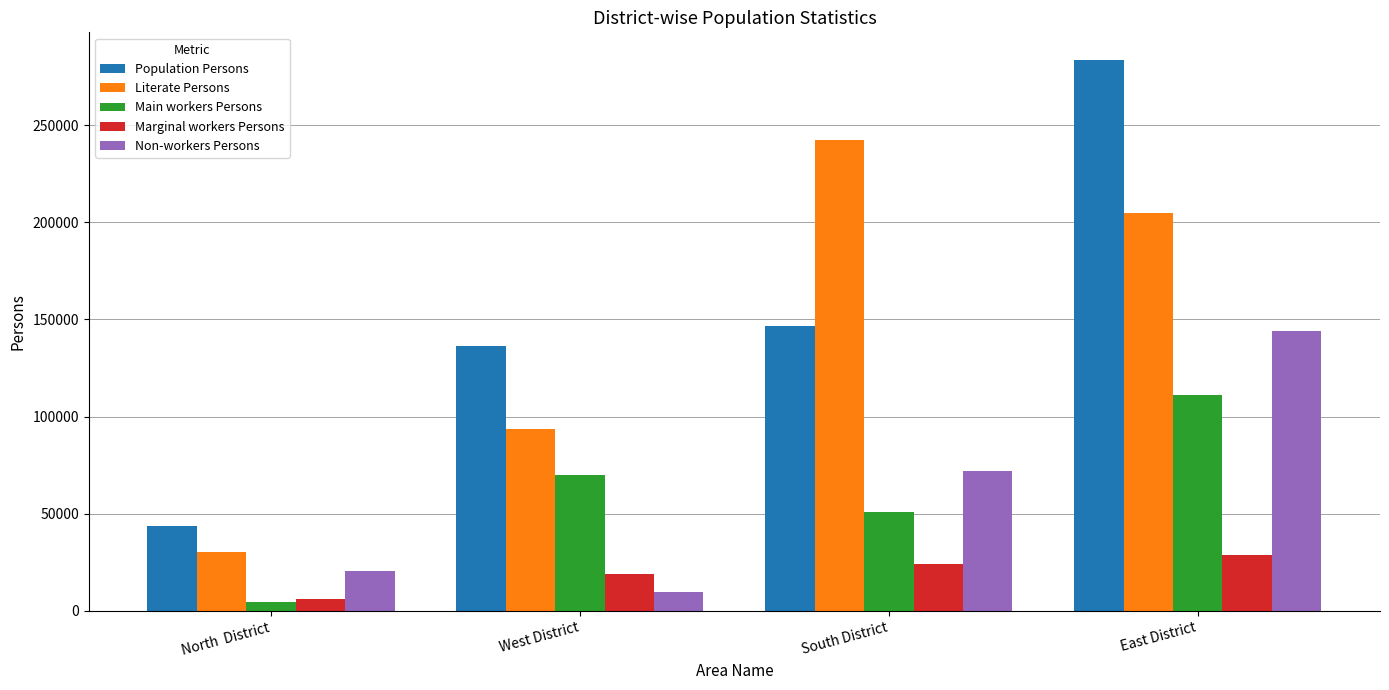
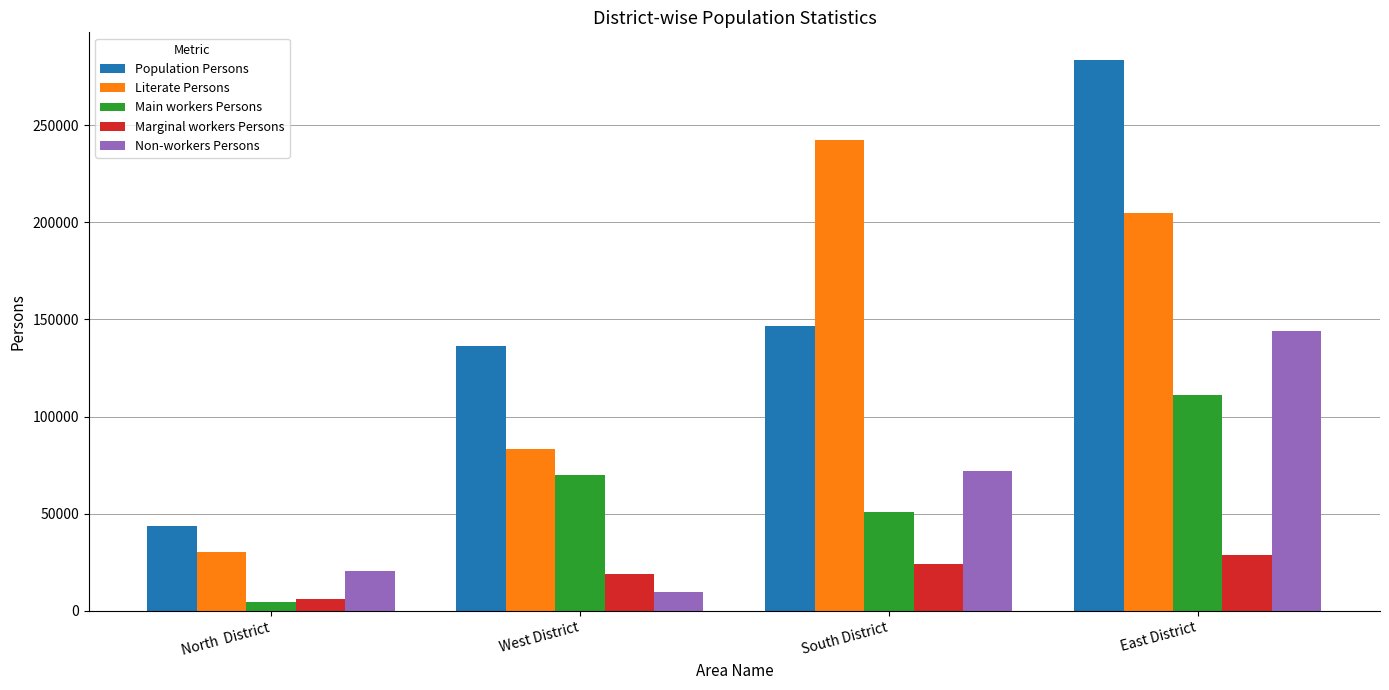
Literate Persons, West District: 93000 -> 83000
